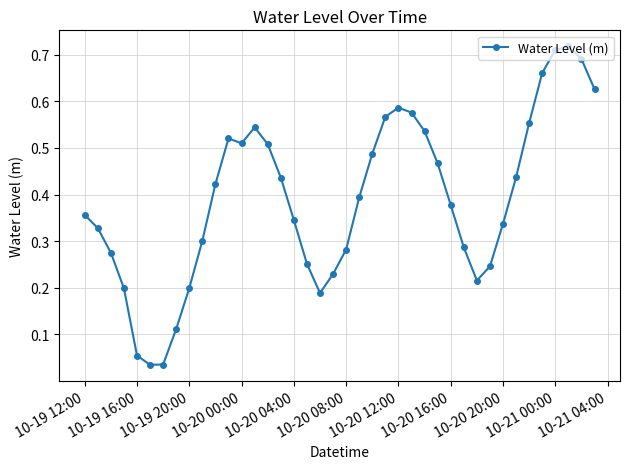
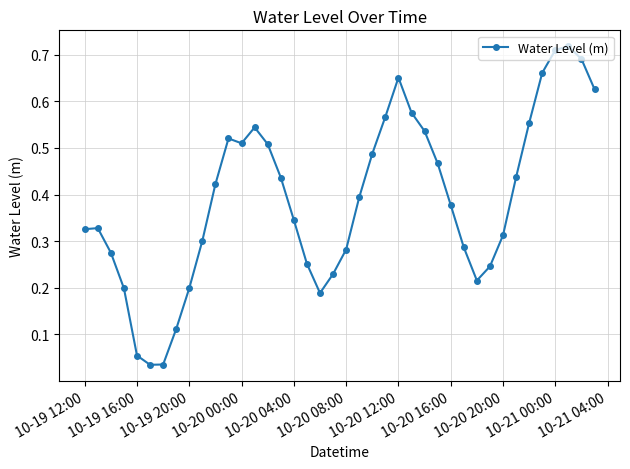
10-19 12:00: 0.36 -> 0.33
10-20 12:00: 0.59 -> 0.65
10-20 20:00: 0.34 -> 0.31
